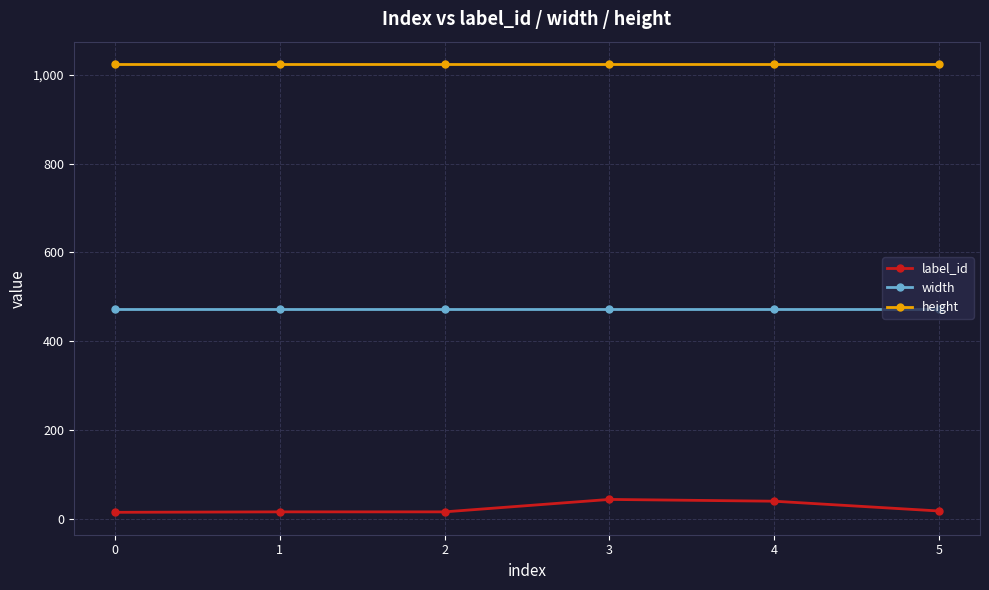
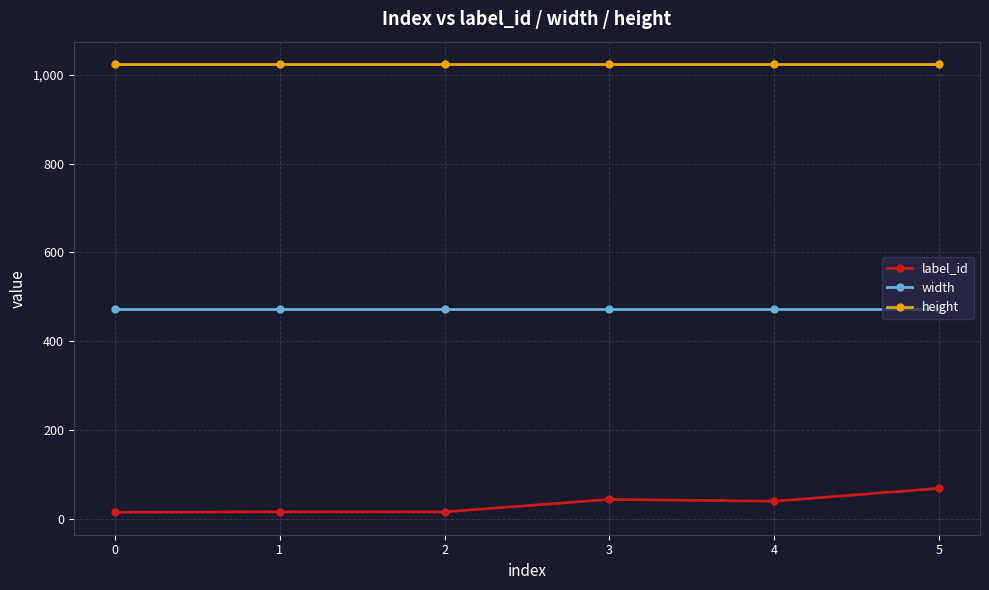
label_id, 5: 20 -> 70
